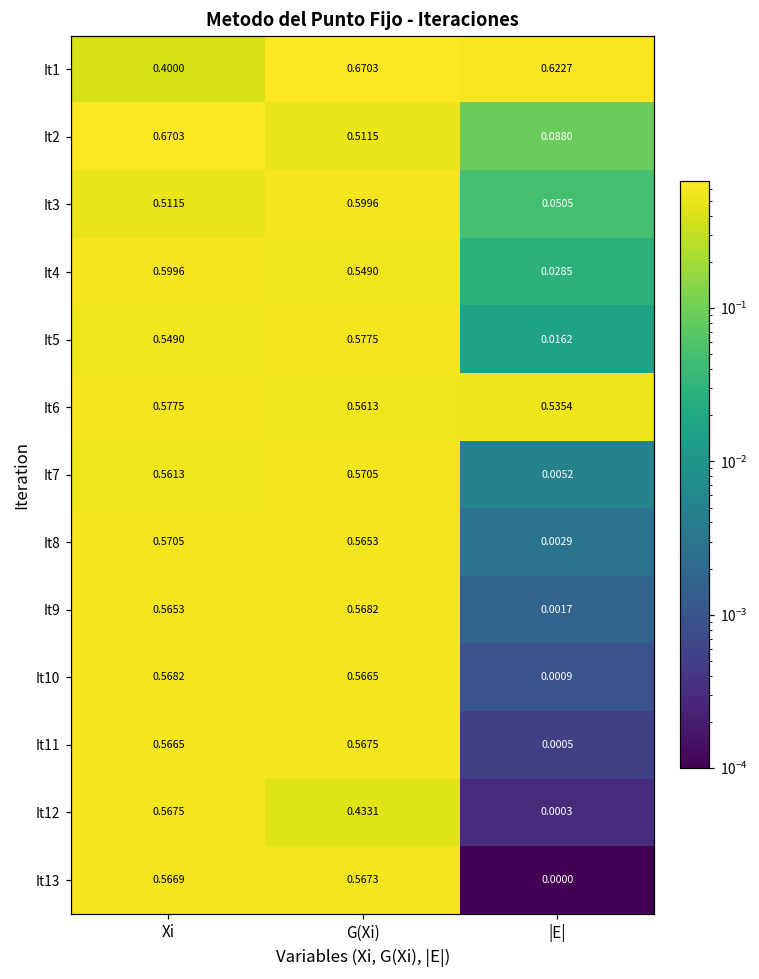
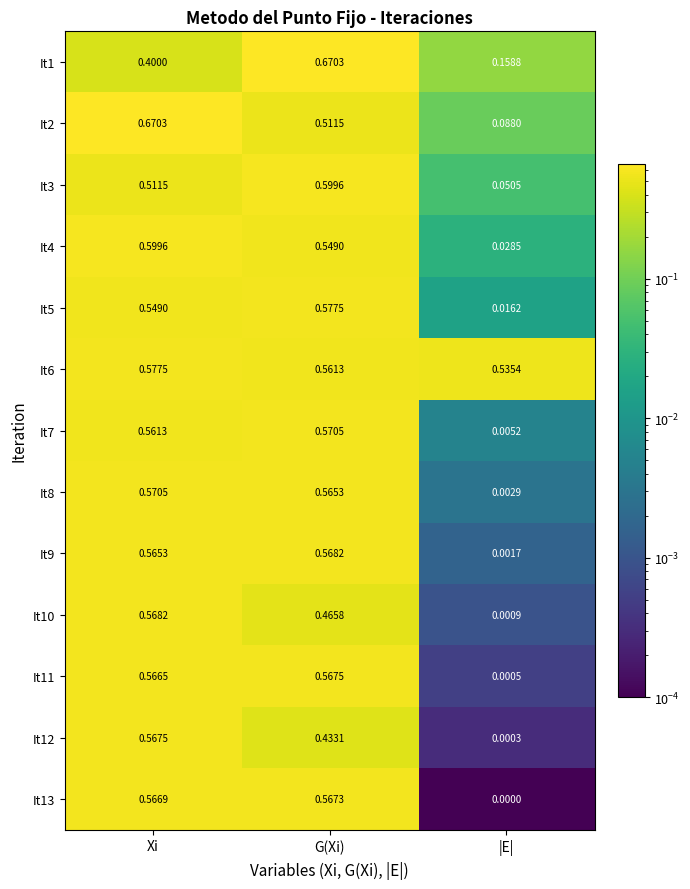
It1, |E|: 0.6227 -> 0.1588
It10, G(Xi): 0.5665 -> 0.4658
